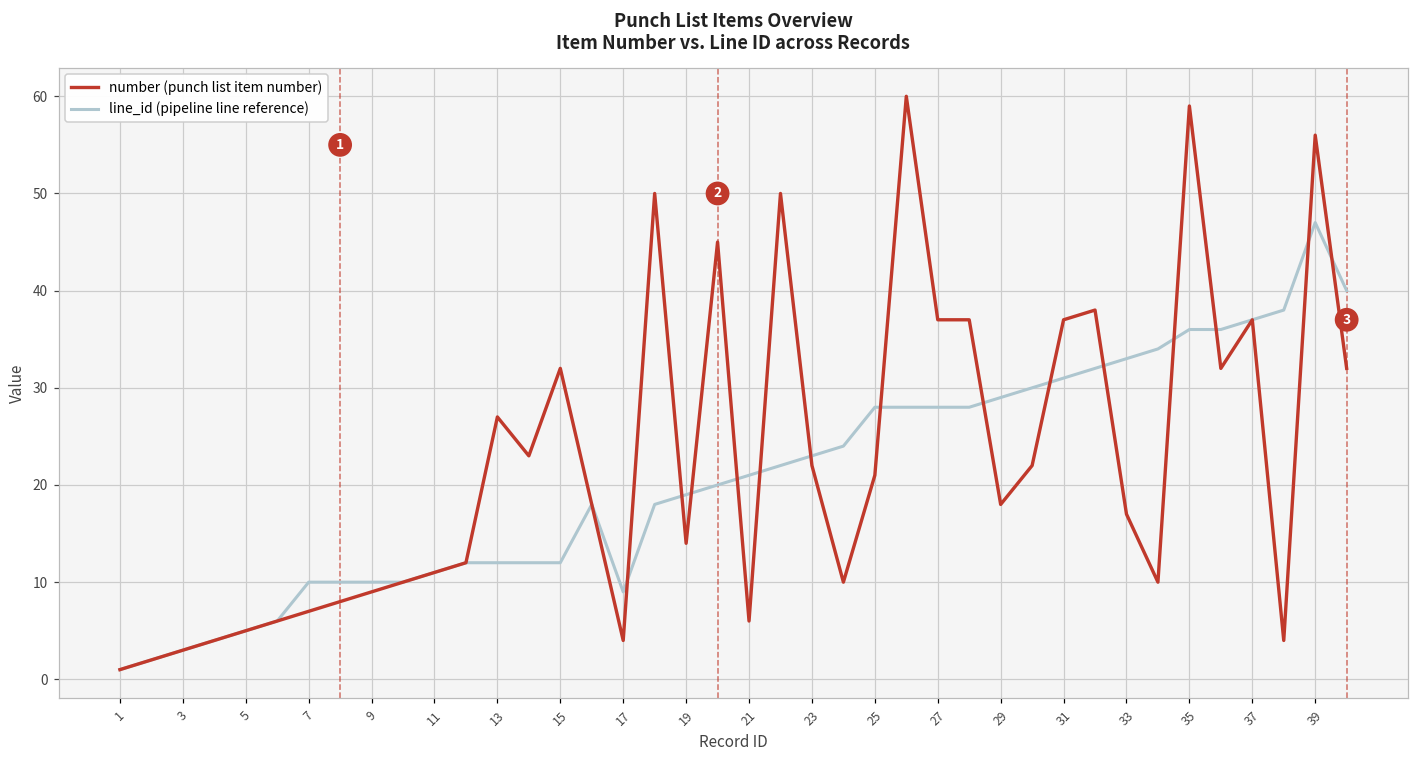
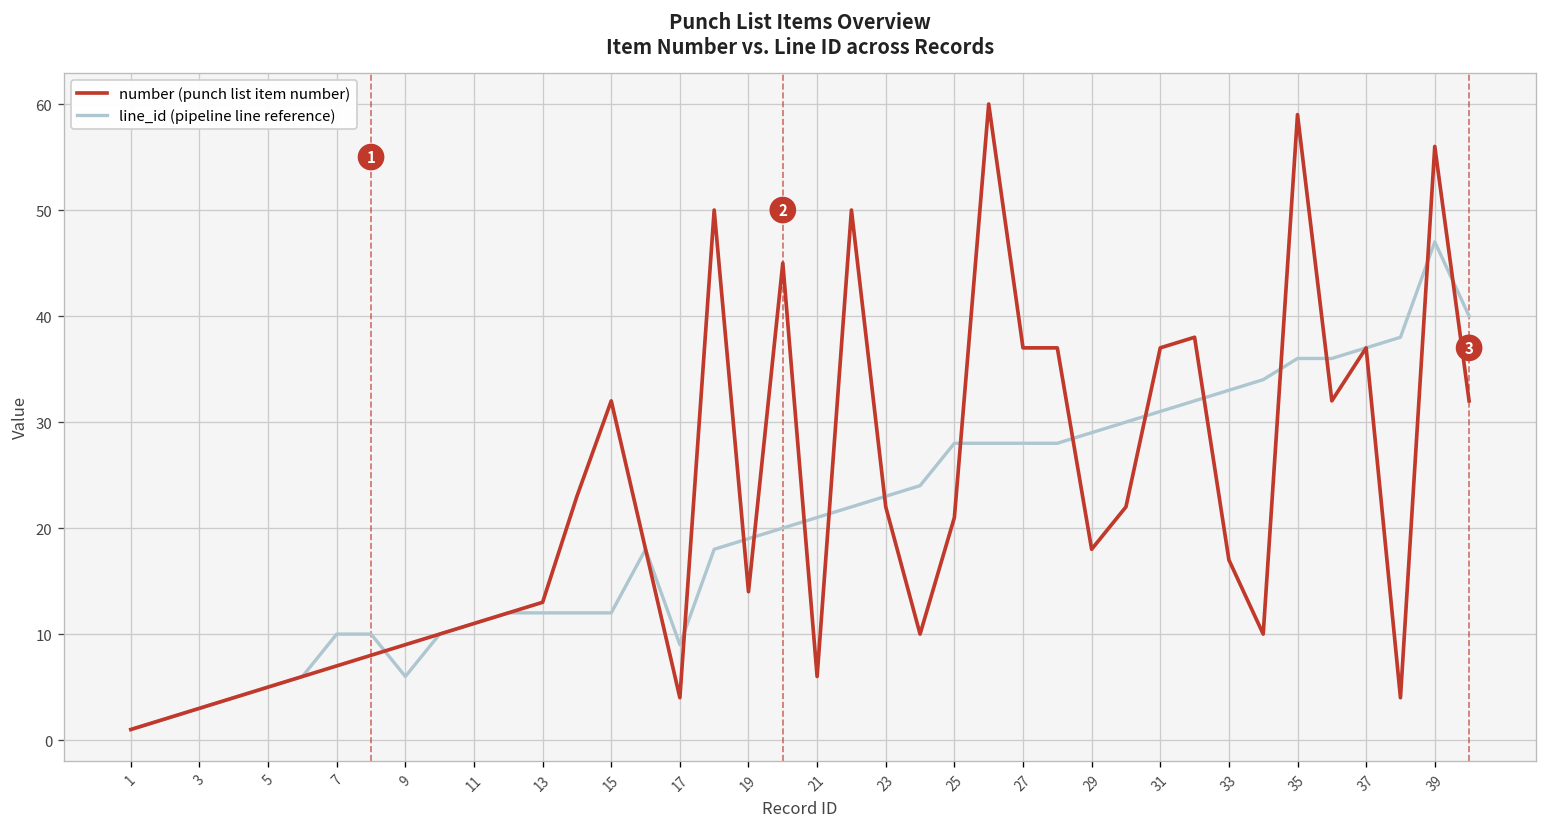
line_id (pipeline line reference), 9: 10 -> 6
number (punch list item number), 13: 27 -> 13
